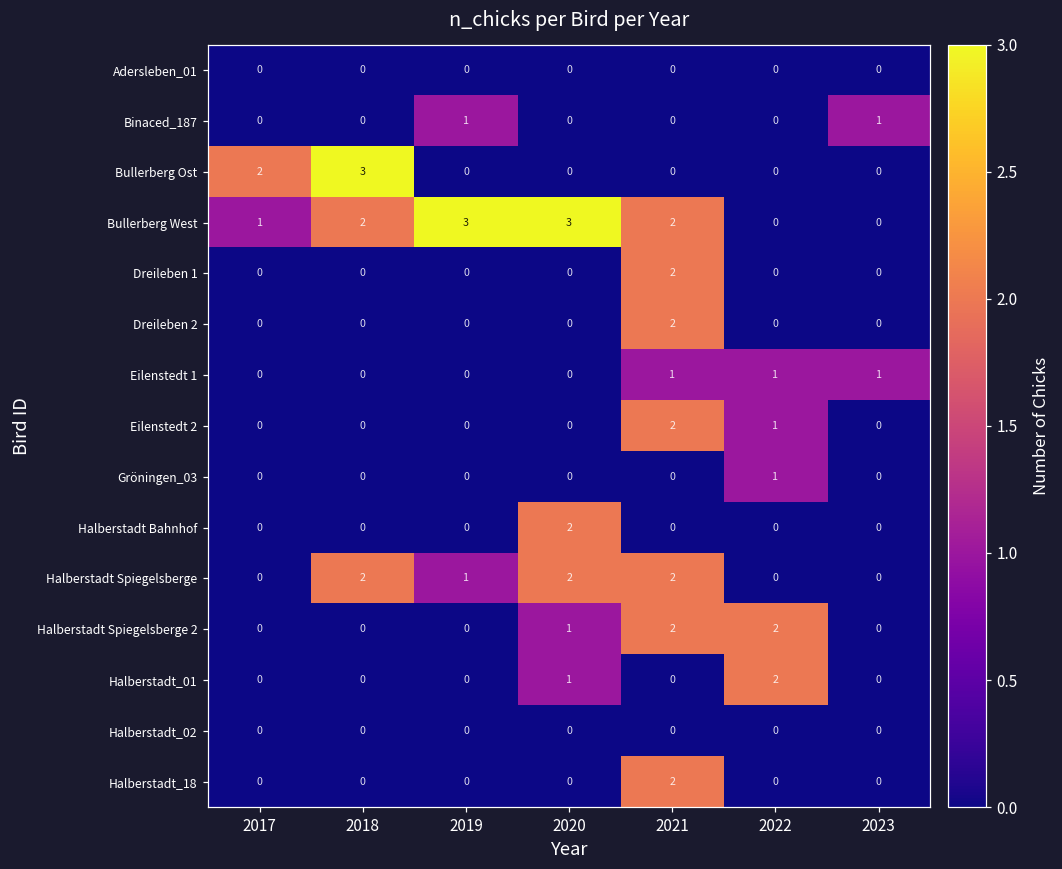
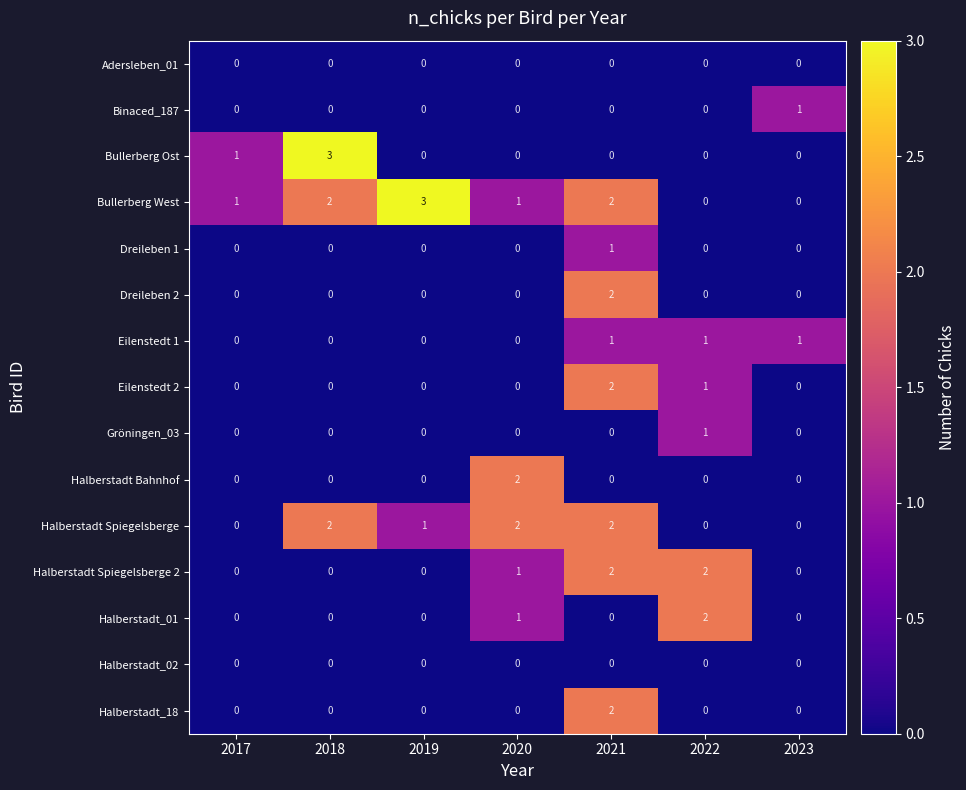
Binaced_187, 2019: 1 -> 0
Bullerberg Ost, 2017: 2 -> 1
Bullerberg West, 2020: 3 -> 1
Dreileben 1, 2021: 2 -> 1
